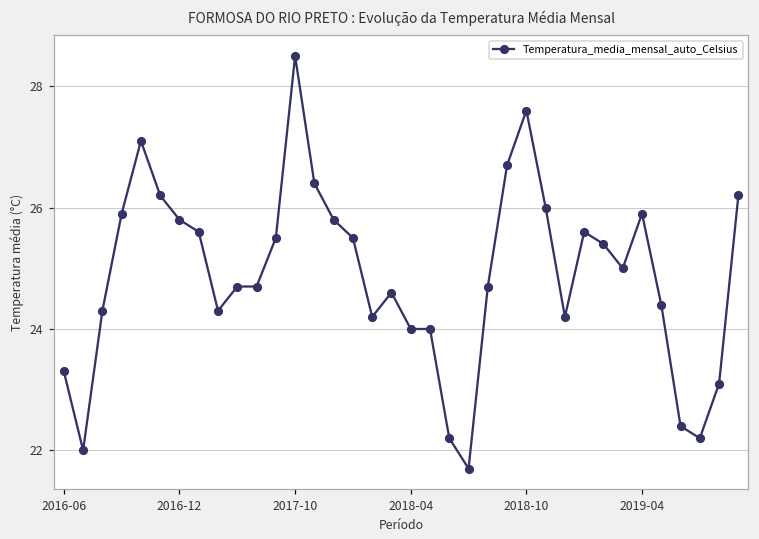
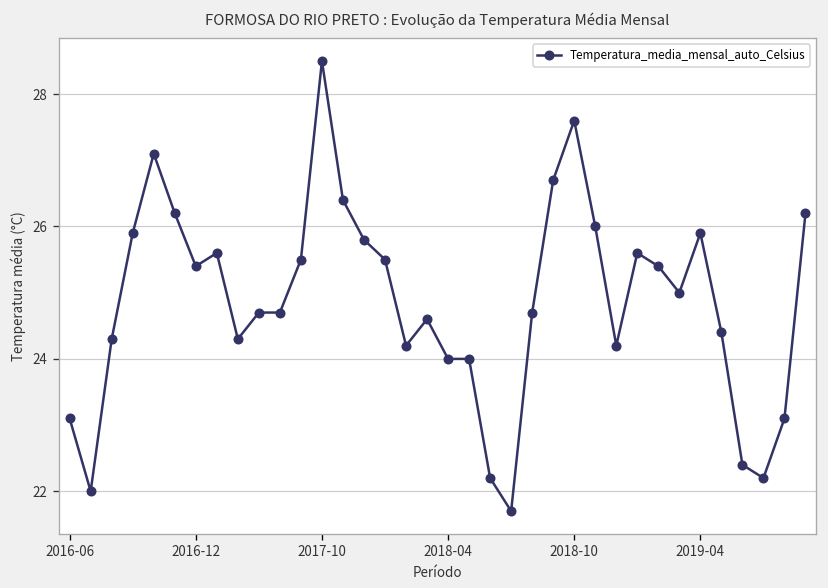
2016-06: 23.3 -> 23.1
2016-12: 25.8 -> 25.4
